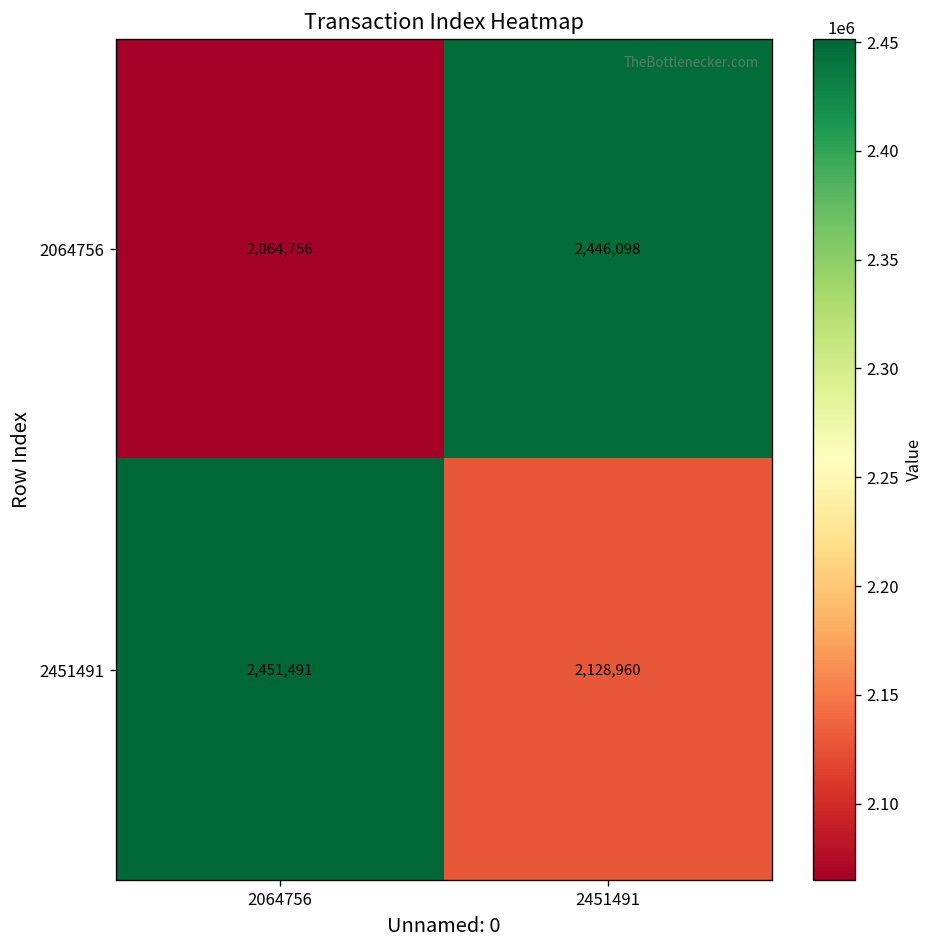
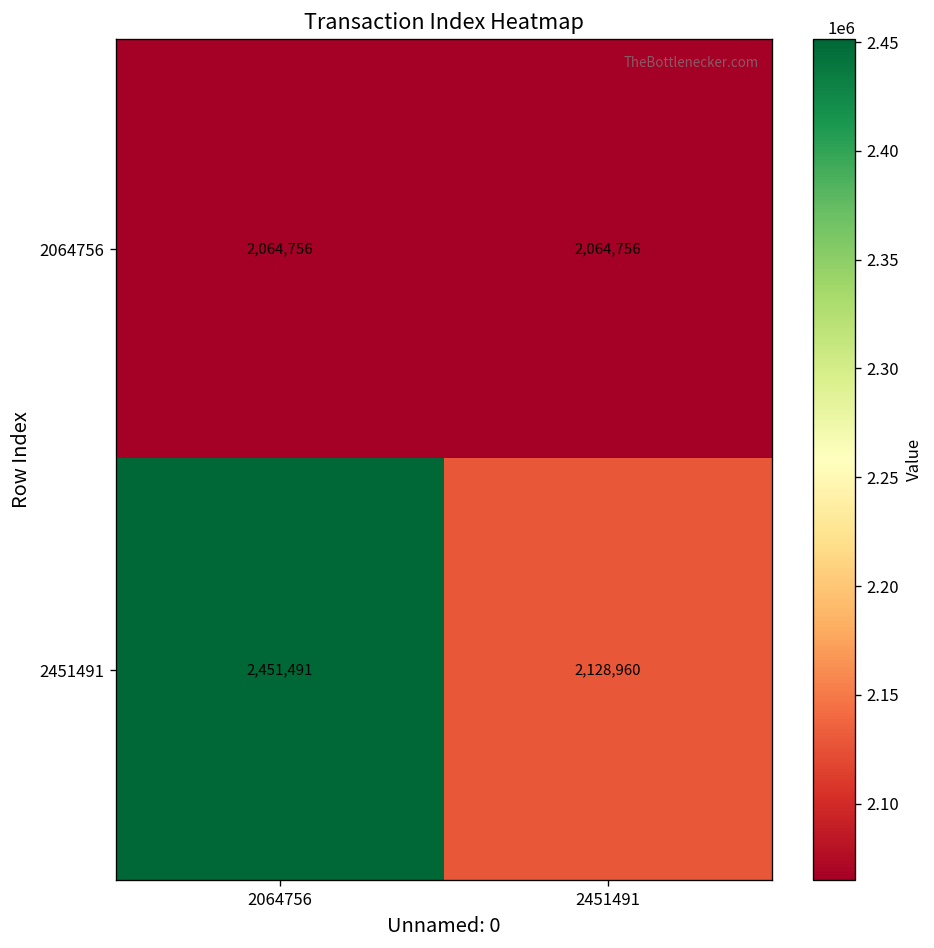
2064756, 2451491: 2,446,098 -> 2,064,756
